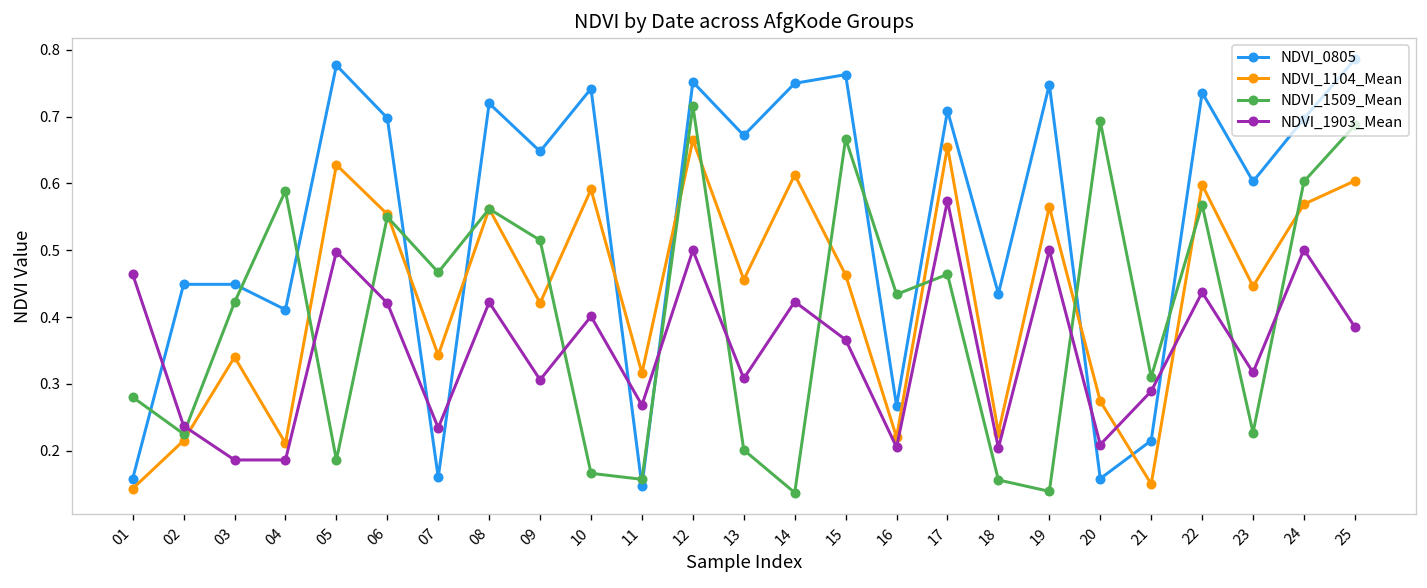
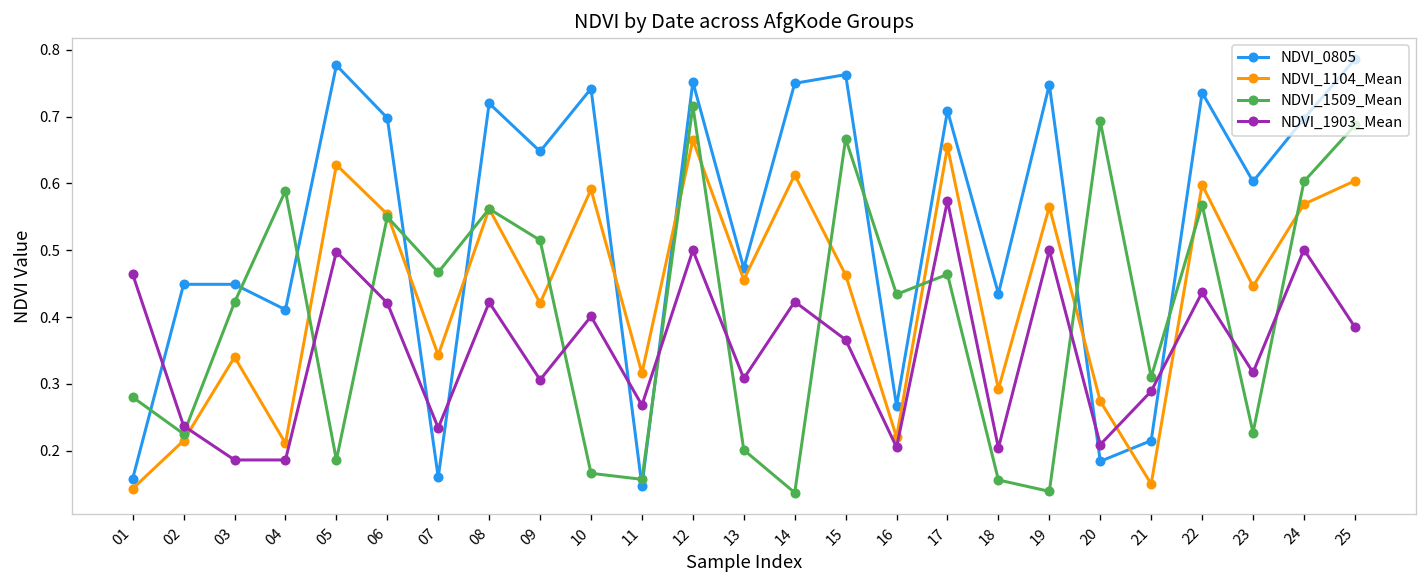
NDVI_0805, 13: 0.67 -> 0.47
NDVI_1104_Mean, 18: 0.23 -> 0.29
NDVI_0805, 20: 0.16 -> 0.18
